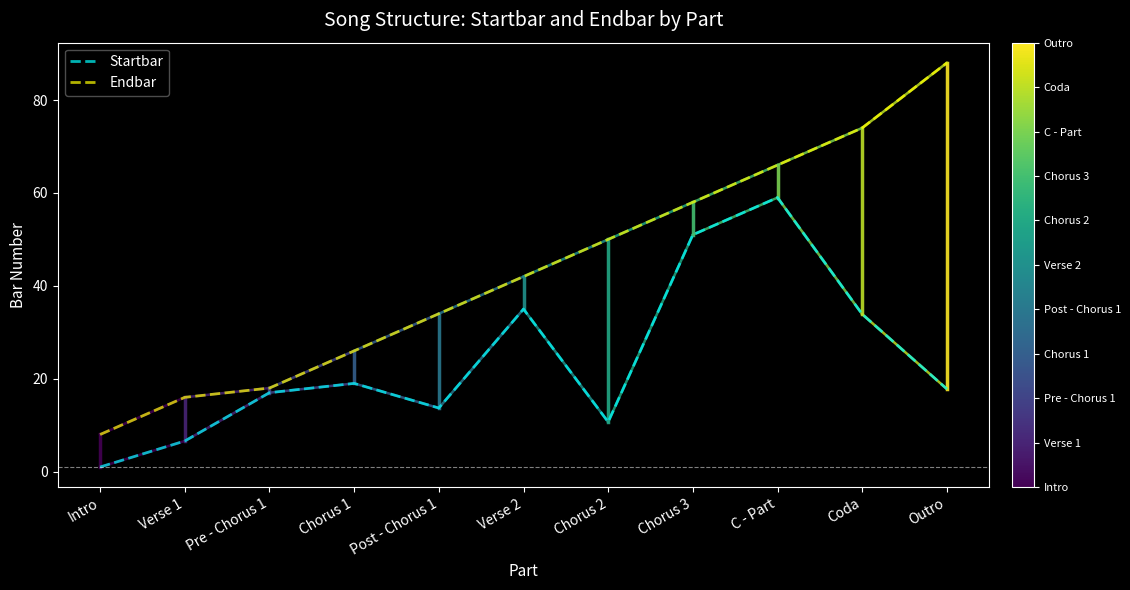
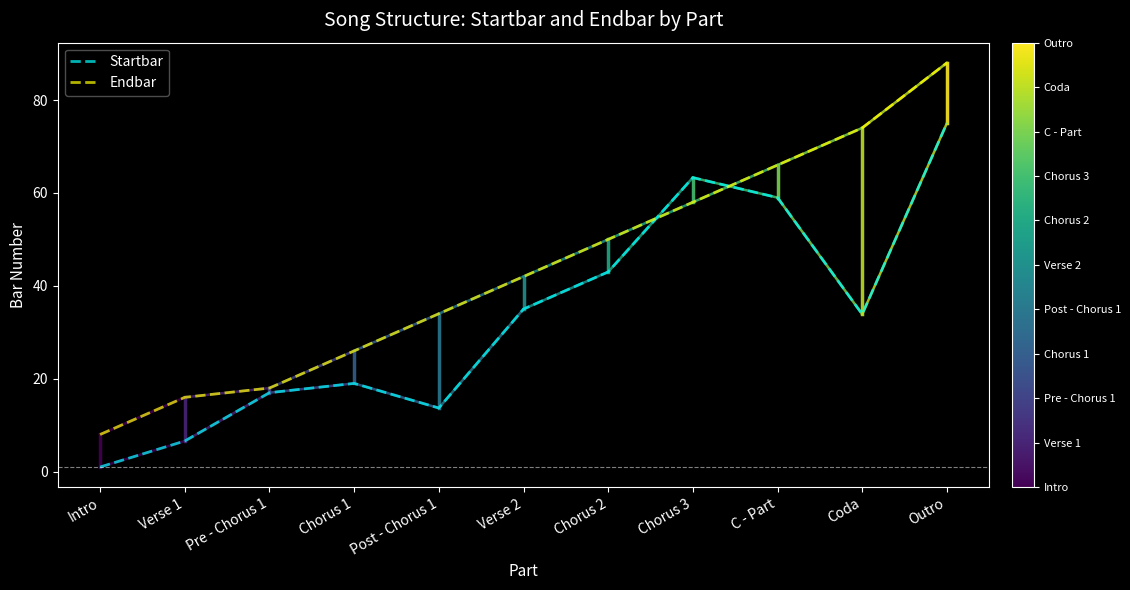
Startbar, Chorus 2: 11 -> 43
Startbar, Chorus 3: 51 -> 63
Startbar, Outro: 18 -> 75
